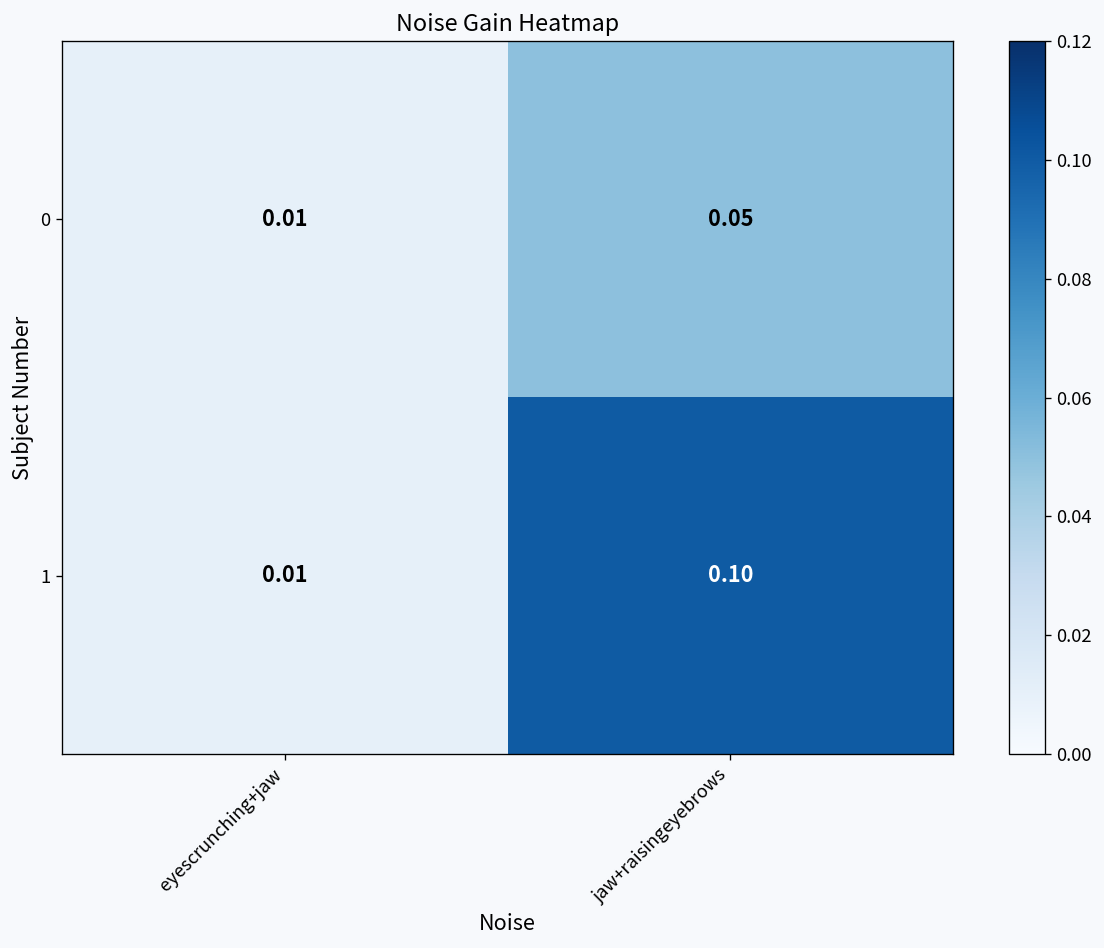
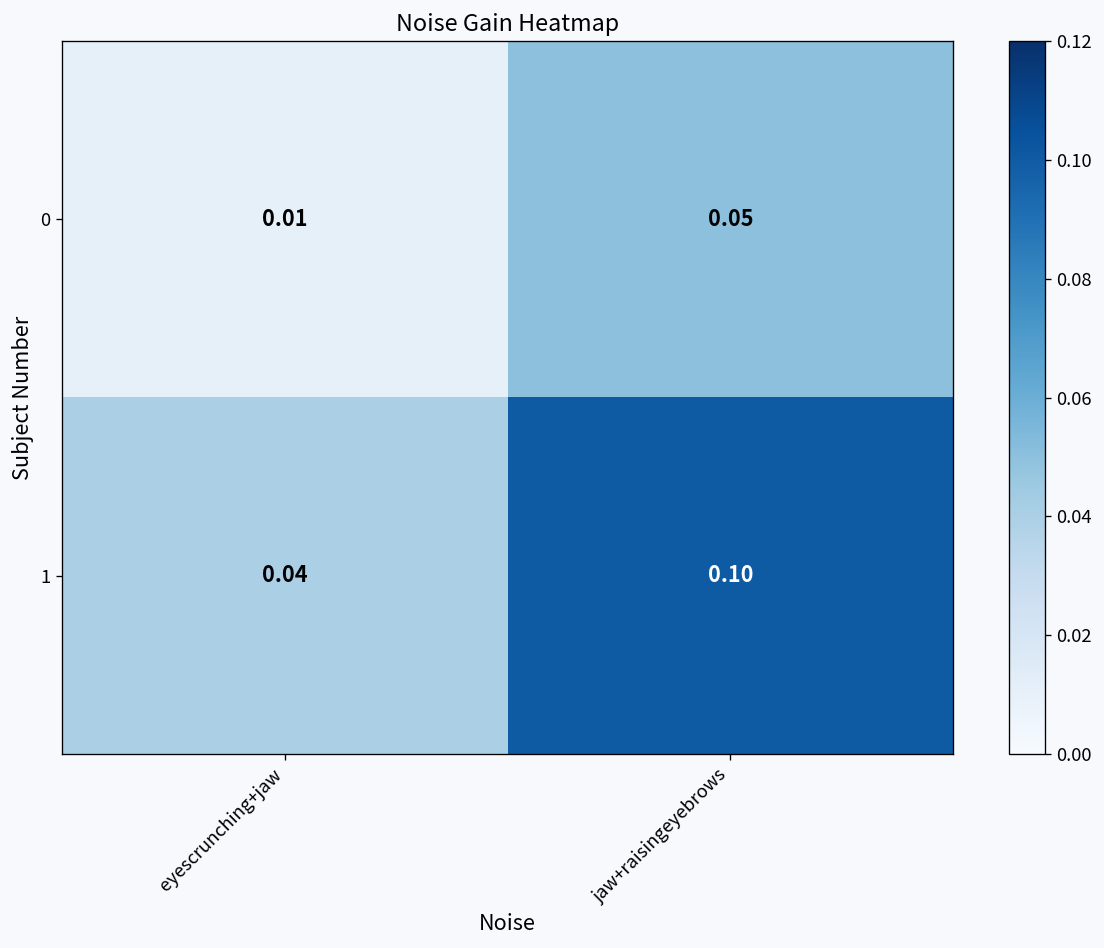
1, eyescrunching+jaw: 0.01 -> 0.04
